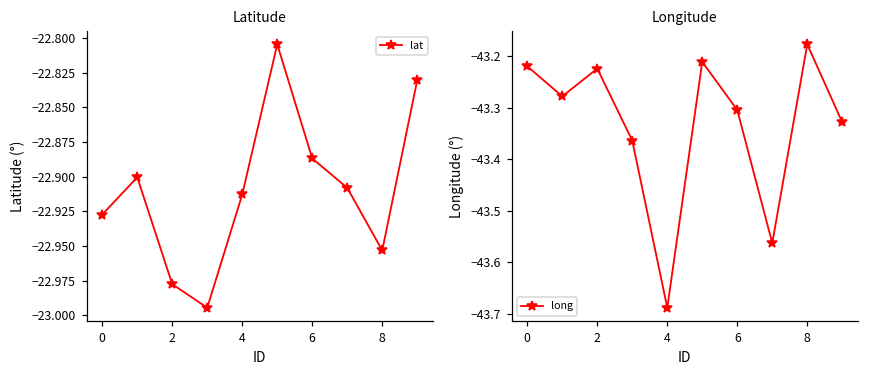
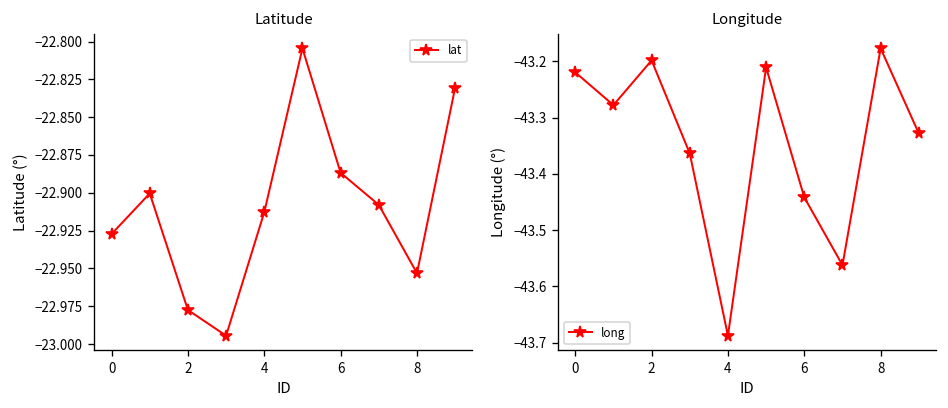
Longitude, 2: -43.22 -> -43.20
Longitude, 6: -43.30 -> -43.44
